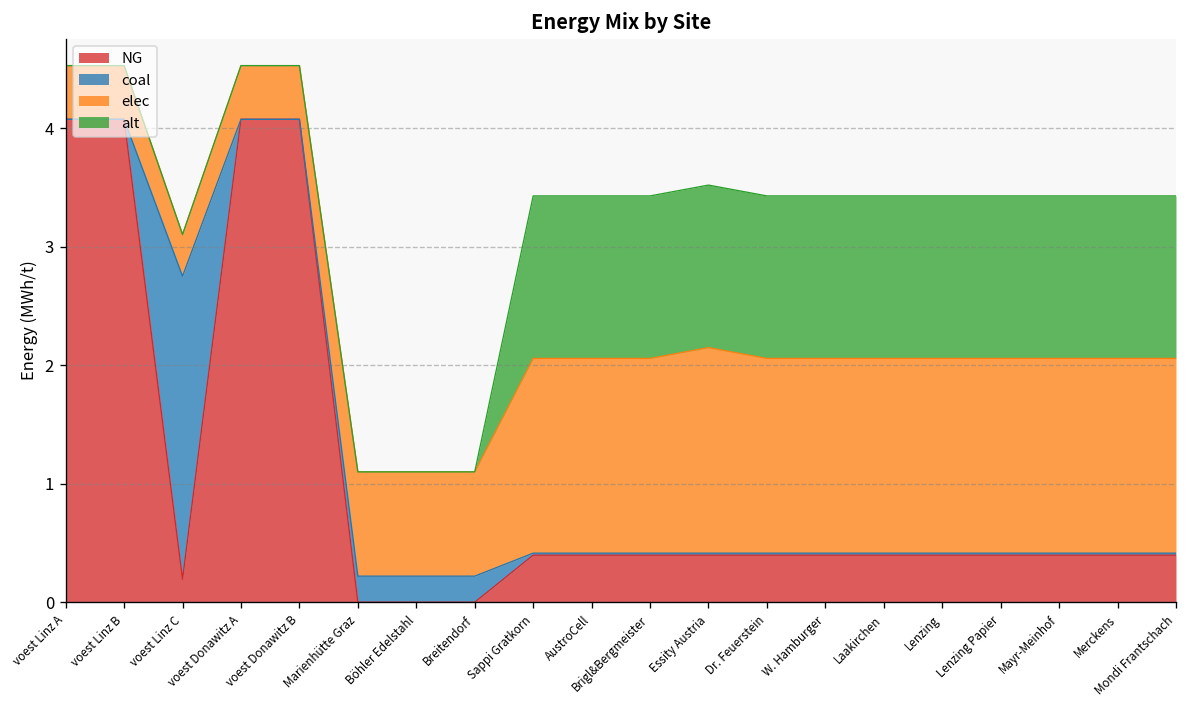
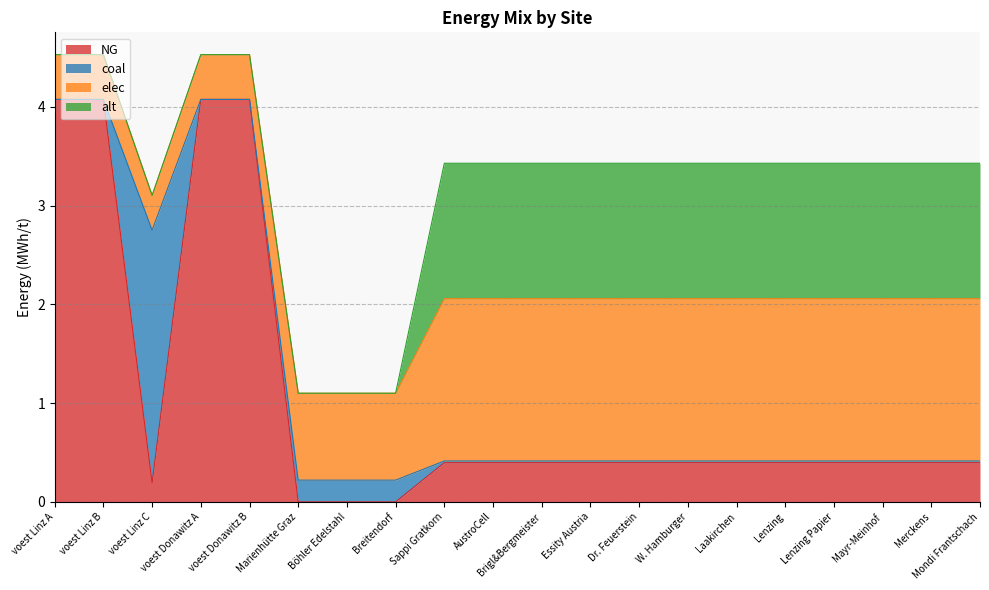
elec, Essity Austria: 1.7 -> 1.6
